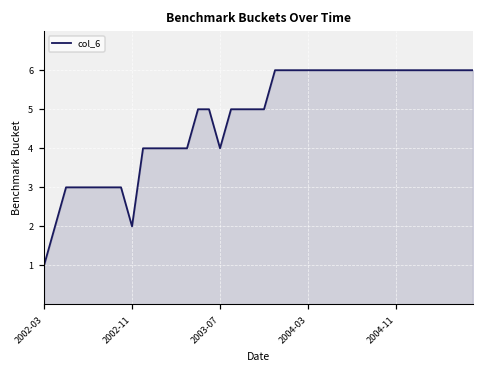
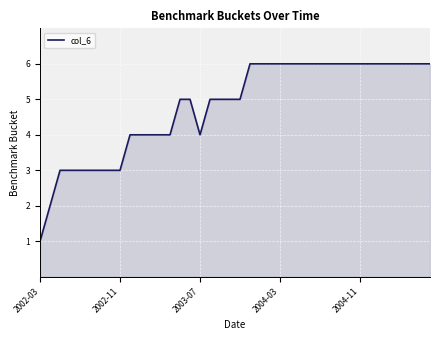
2002-11: 2 -> 3
